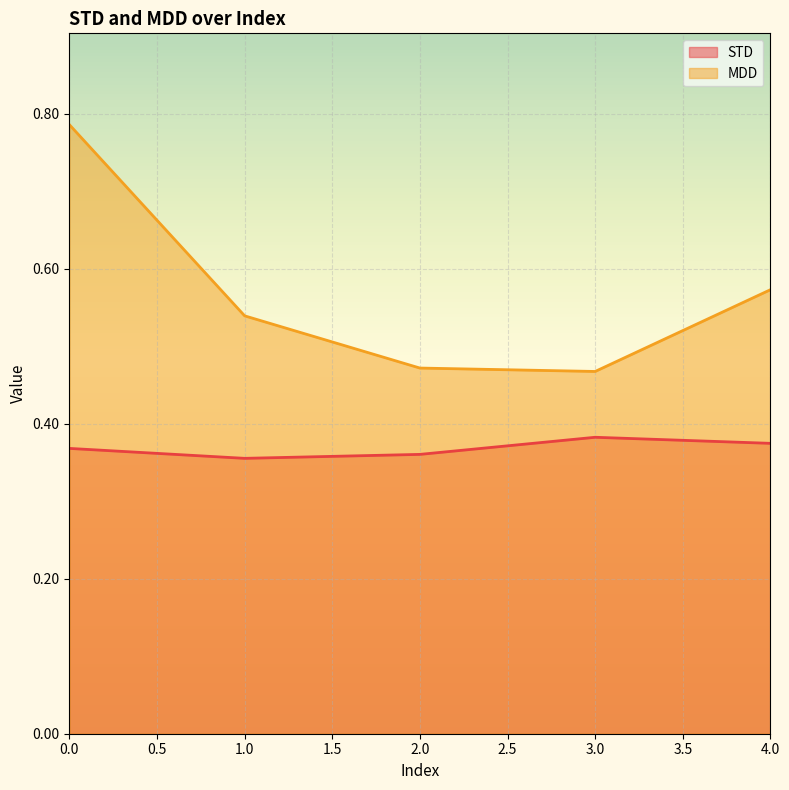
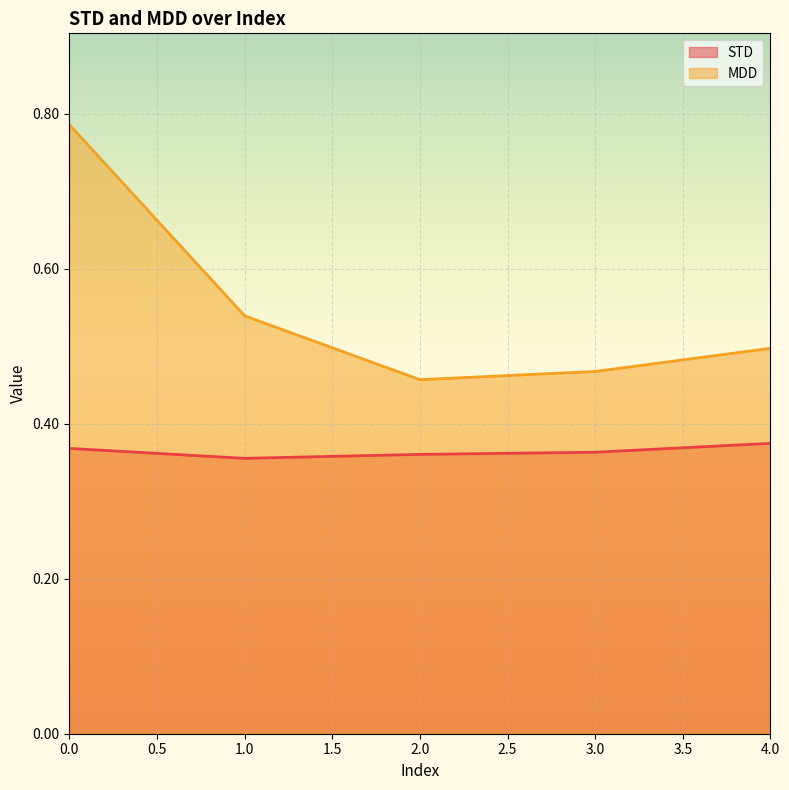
MDD, 2.0: 0.47 -> 0.46
STD, 3.0: 0.38 -> 0.36
MDD, 4.0: 0.57 -> 0.50
